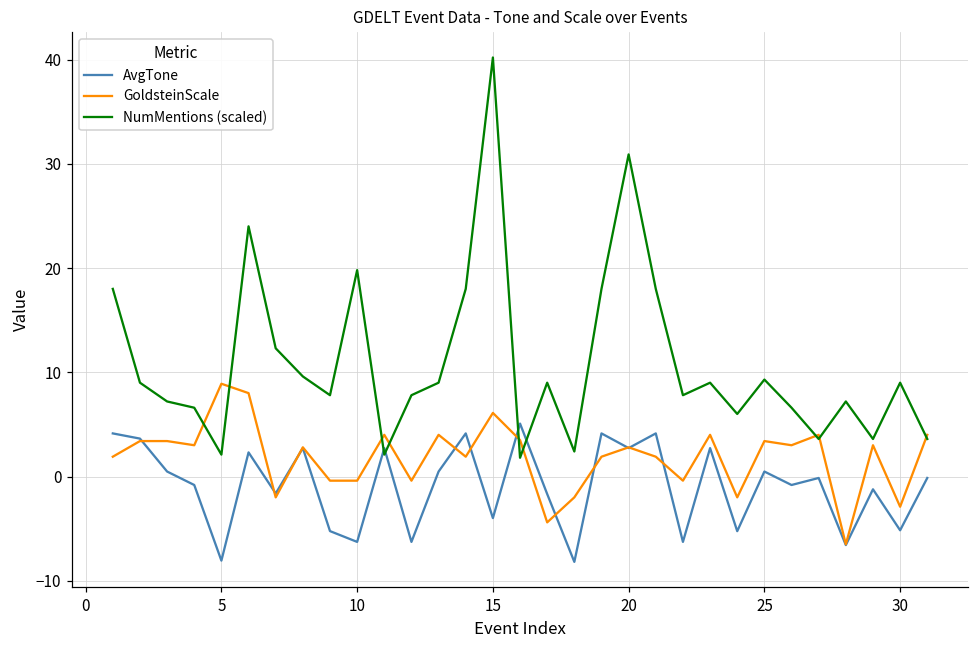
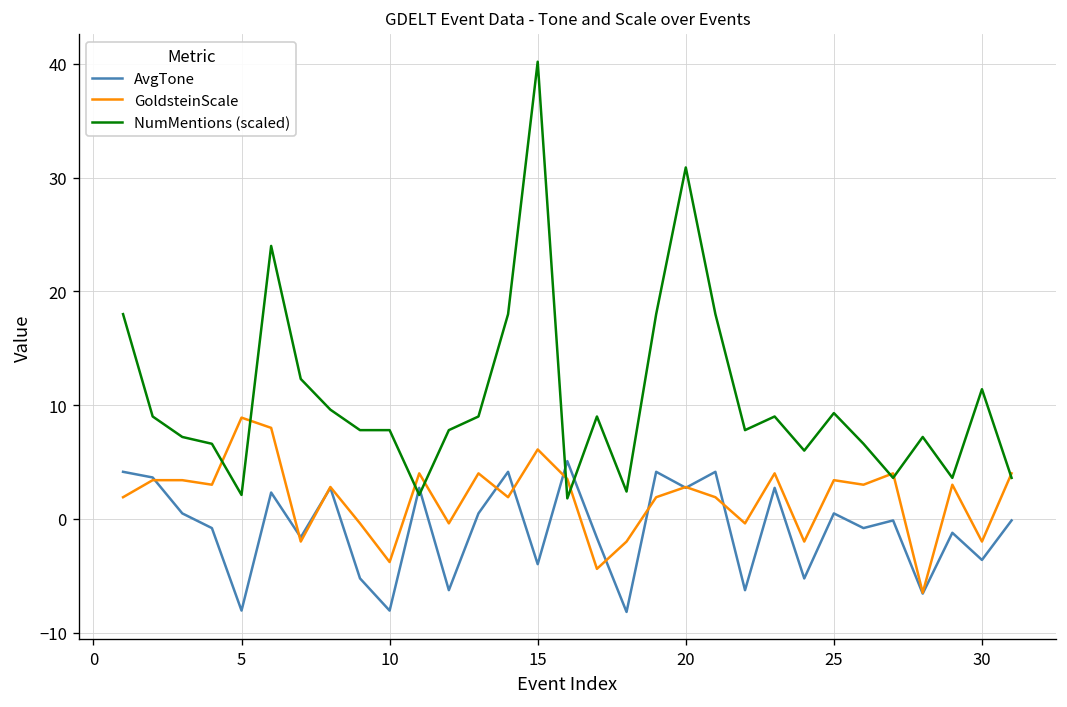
AvgTone, 10: -6 -> -8
GoldsteinScale, 10: 0 -> -4
NumMentions (scaled), 10: 20 -> 8
AvgTone, 30: -5 -> -4
GoldsteinScale, 30: -3 -> -2
NumMentions (scaled), 30: 9 -> 11
